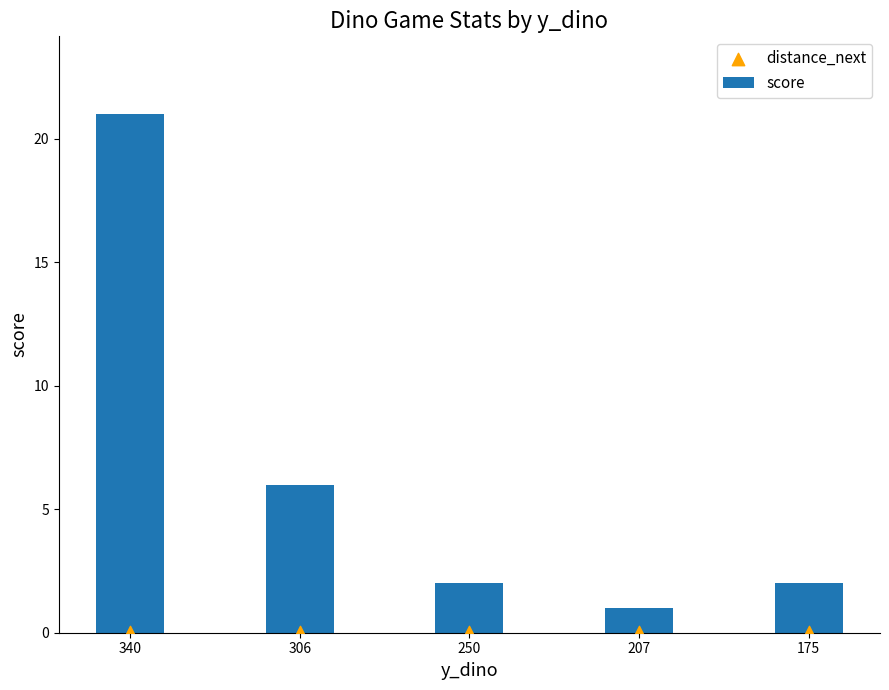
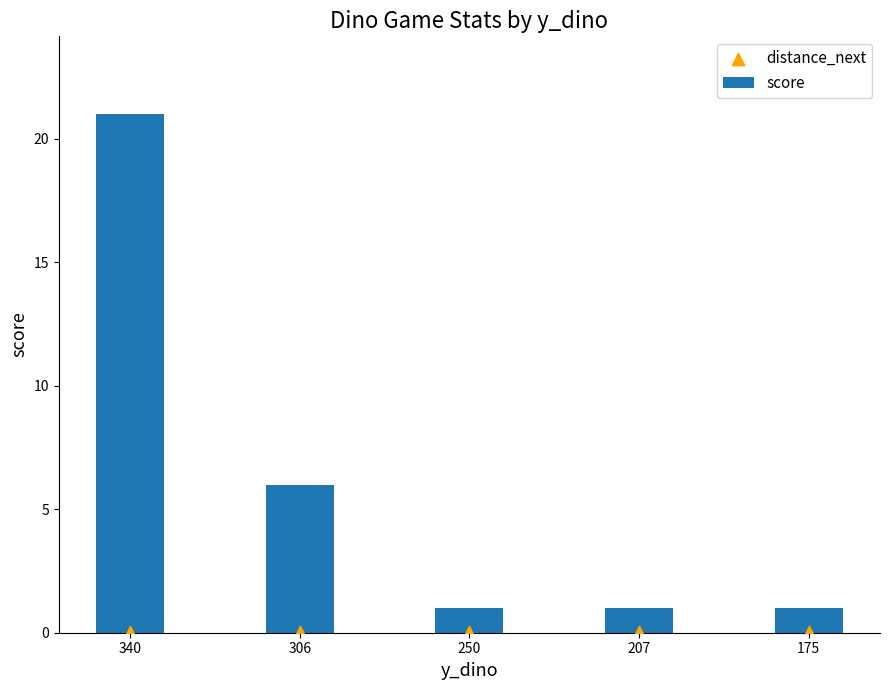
score, 250: 2 -> 1
score, 175: 2 -> 1
